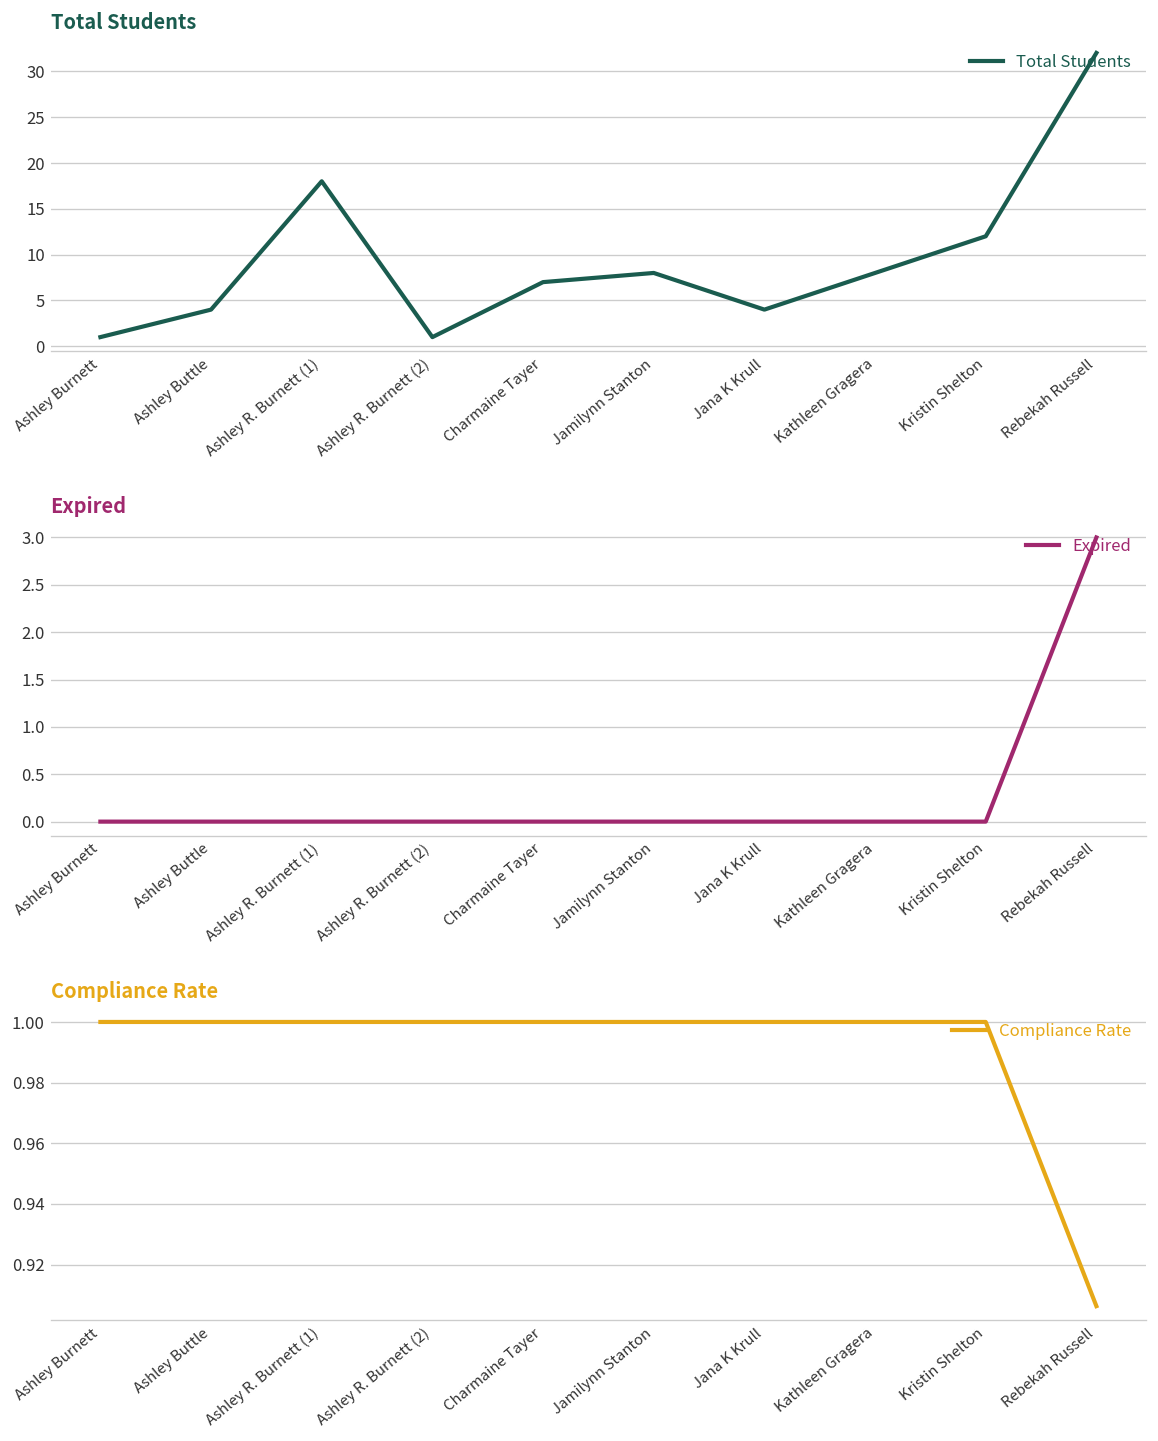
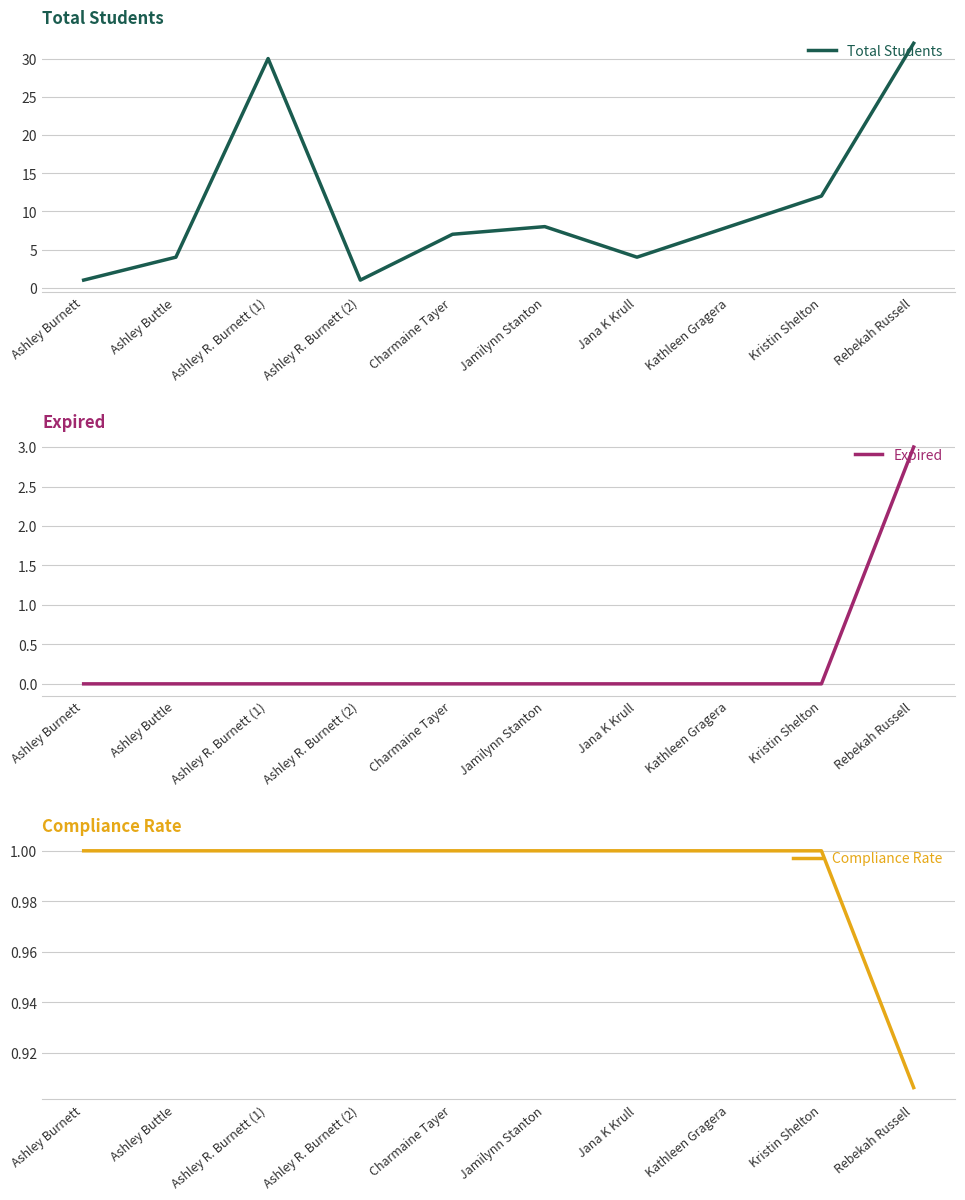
Total Students, Ashley R. Burnett (1): 18 -> 30
